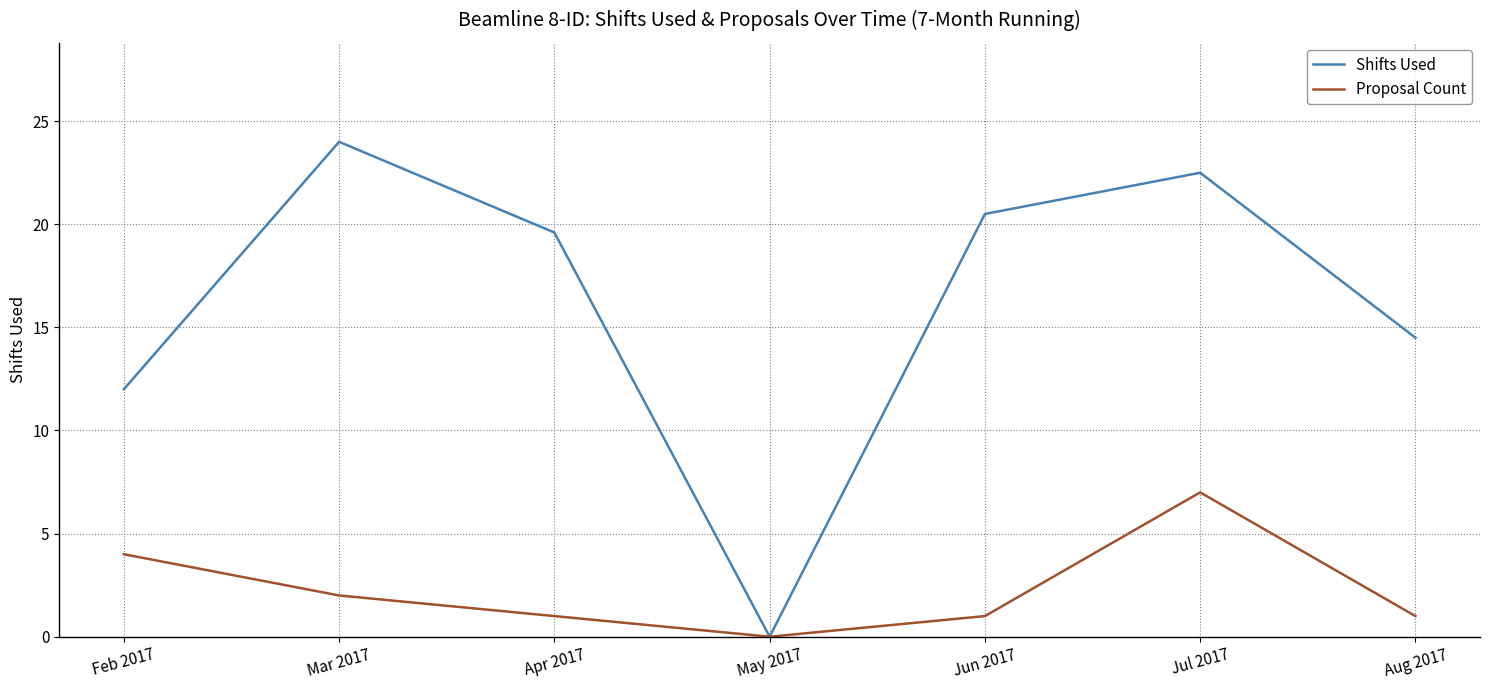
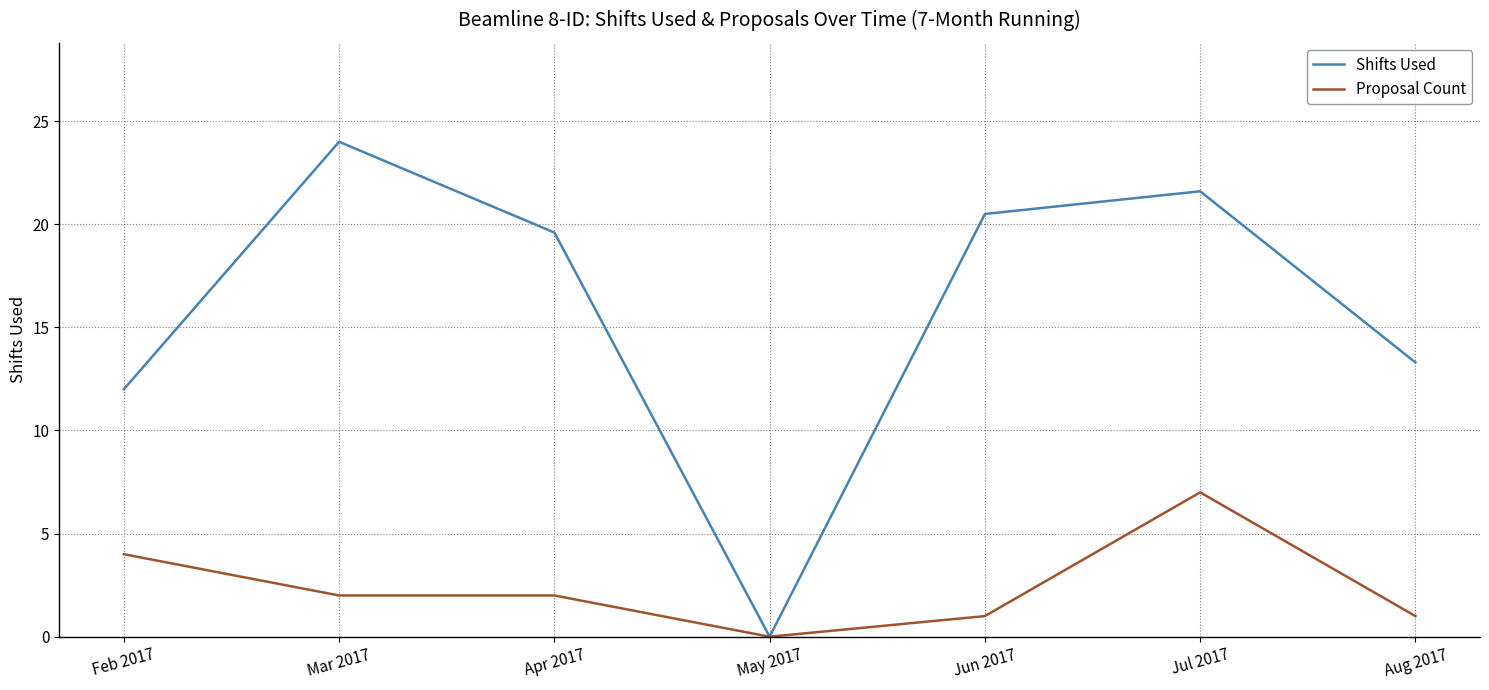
Proposal Count, Apr 2017: 1 -> 2
Shifts Used, Jul 2017: 22.5 -> 21.6
Shifts Used, Aug 2017: 14.5 -> 13.3
